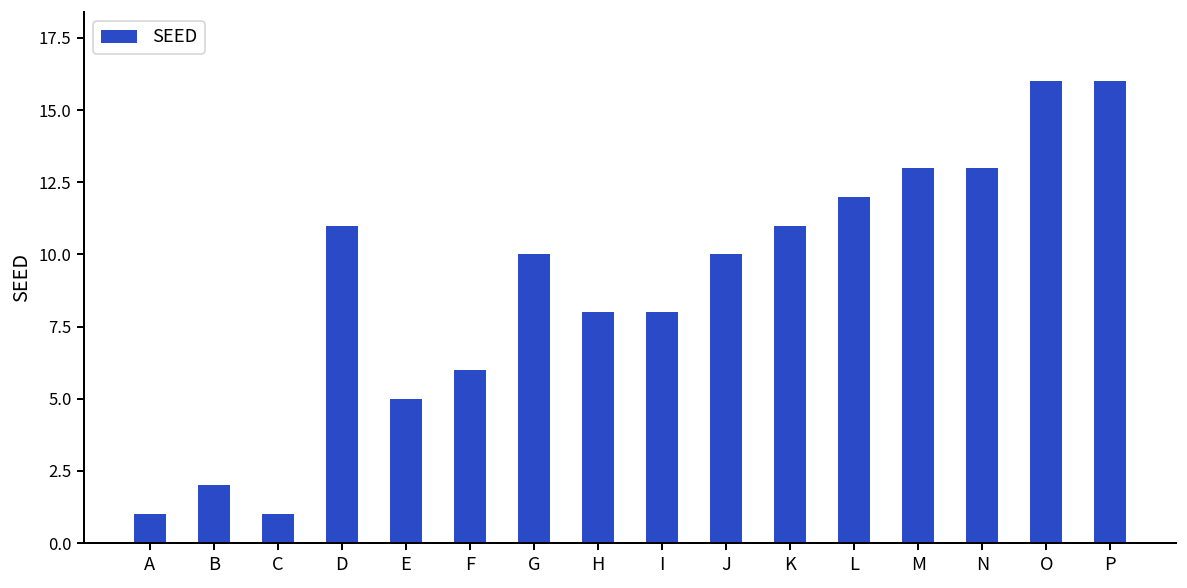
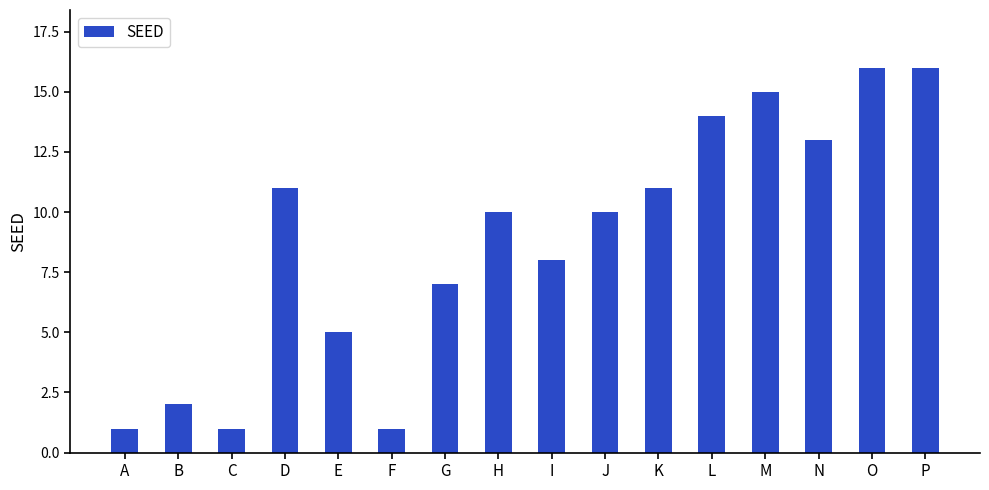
F: 6 -> 1
G: 10 -> 7
H: 8 -> 10
L: 12 -> 14
M: 13 -> 15
